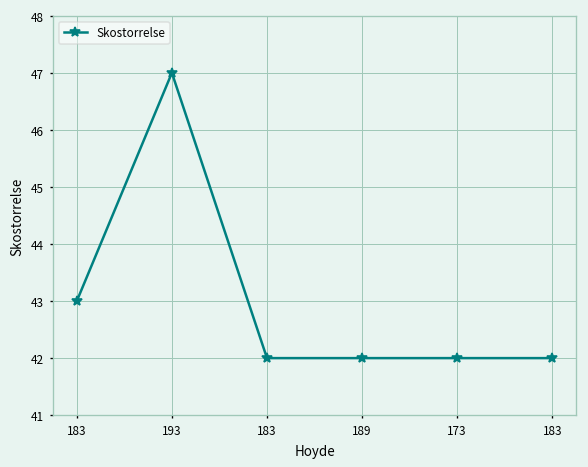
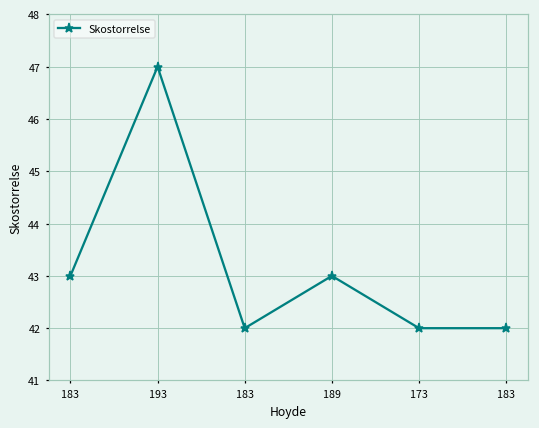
189: 42 -> 43
